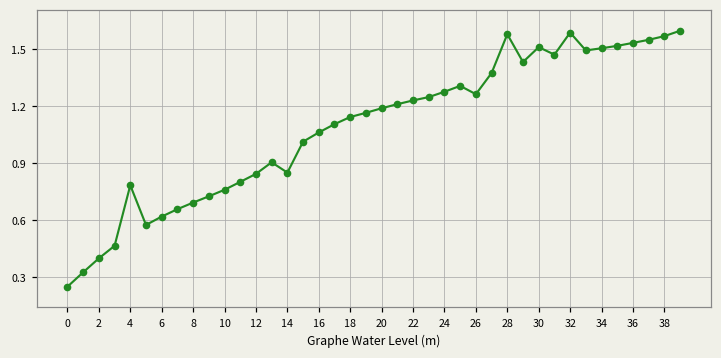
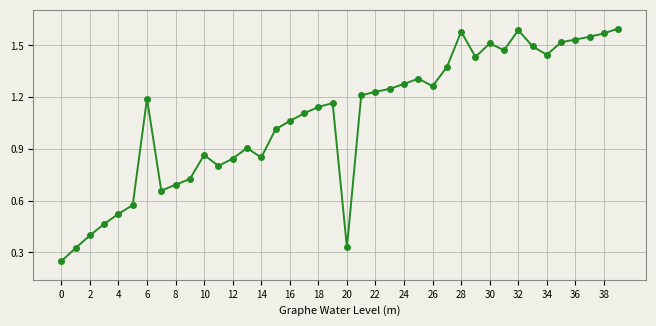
4: 0.78 -> 0.52
6: 0.62 -> 1.19
10: 0.76 -> 0.86
20: 1.19 -> 0.33
34: 1.51 -> 1.45
